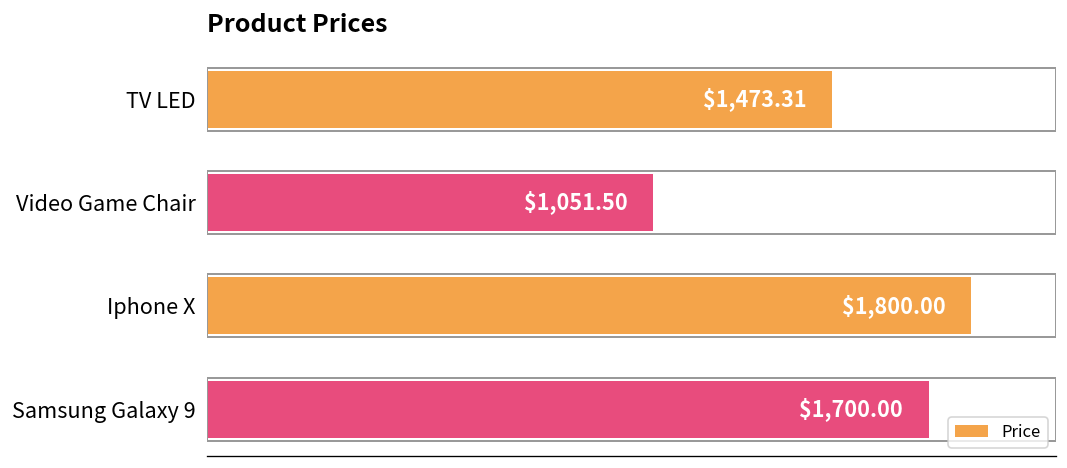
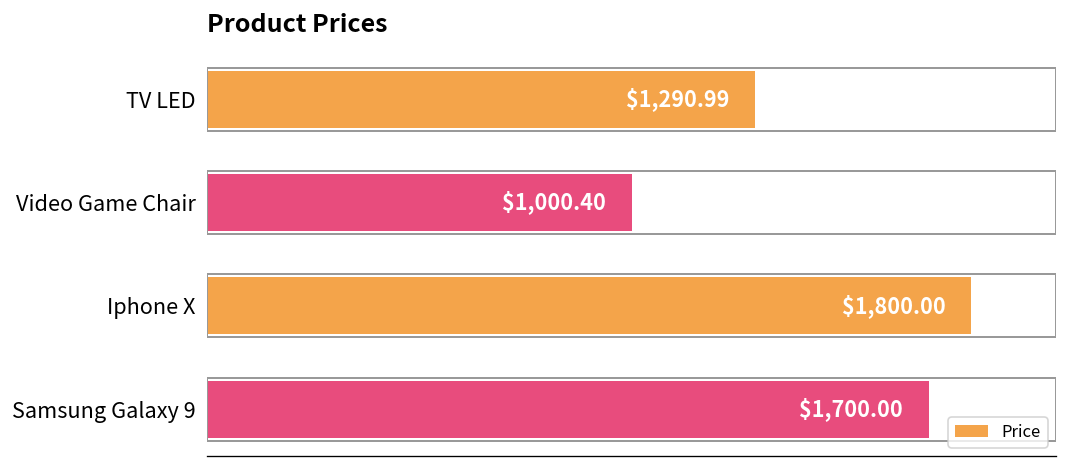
TV LED: $1,473.31 -> $1,290.99
Video Game Chair: $1,051.50 -> $1,000.40
